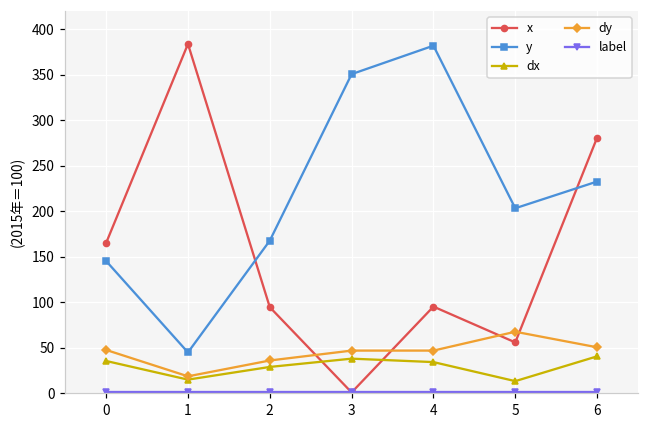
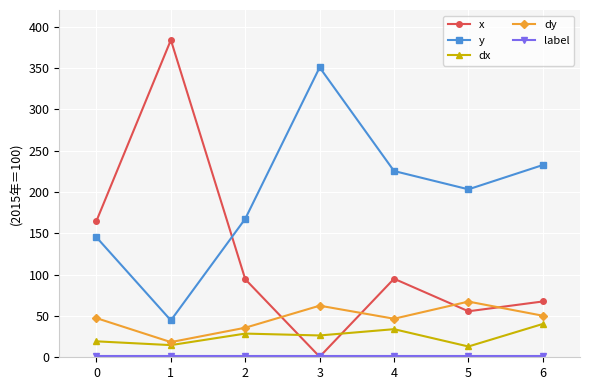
dx, 0: 40 -> 20
dx, 3: 40 -> 30
dy, 3: 50 -> 60
y, 4: 380 -> 230
x, 6: 280 -> 70
